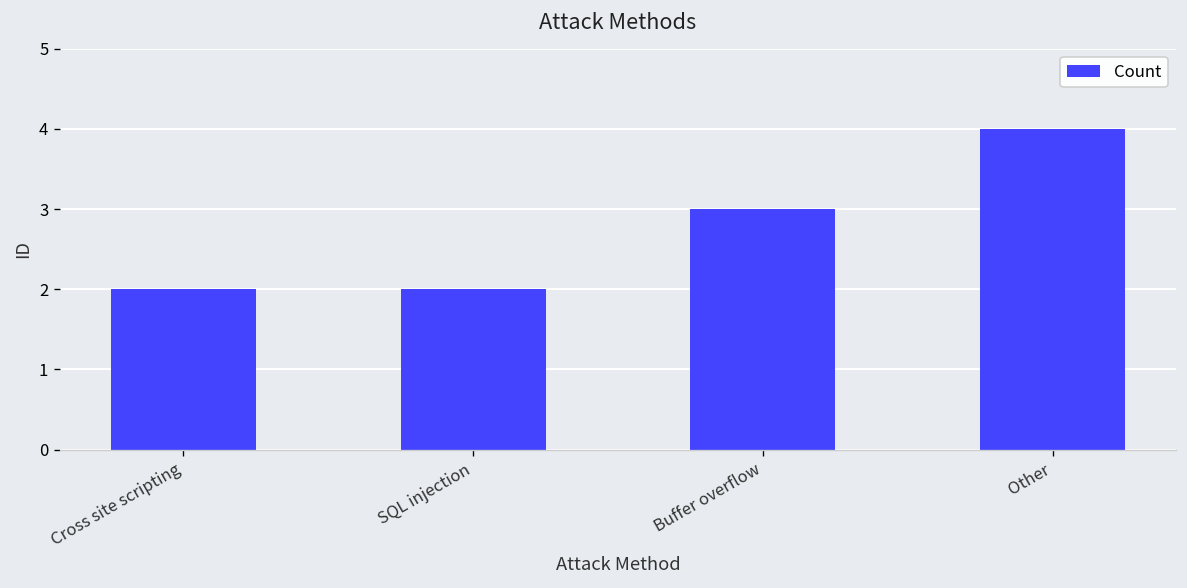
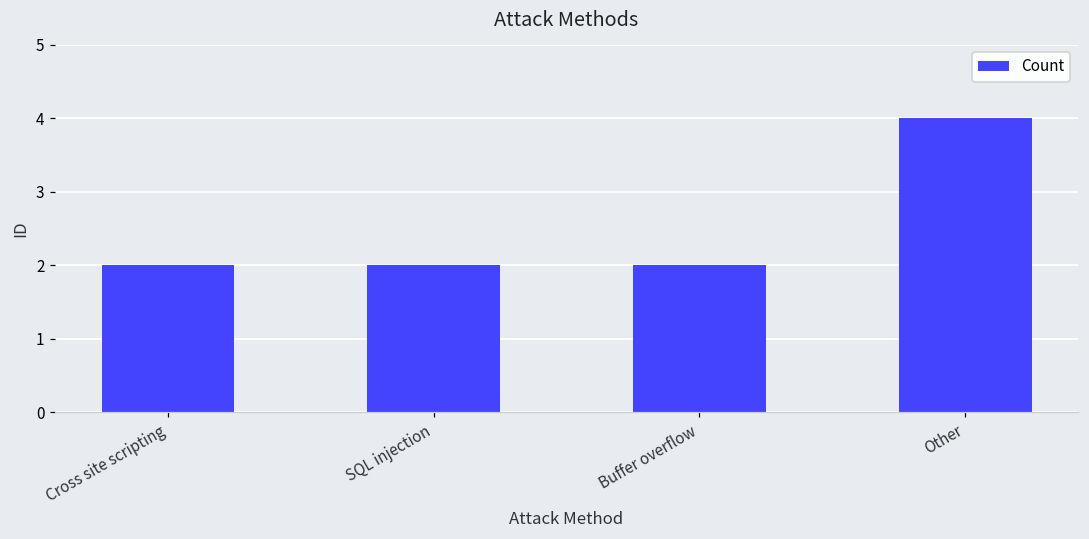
Buffer overflow: 3 -> 2
